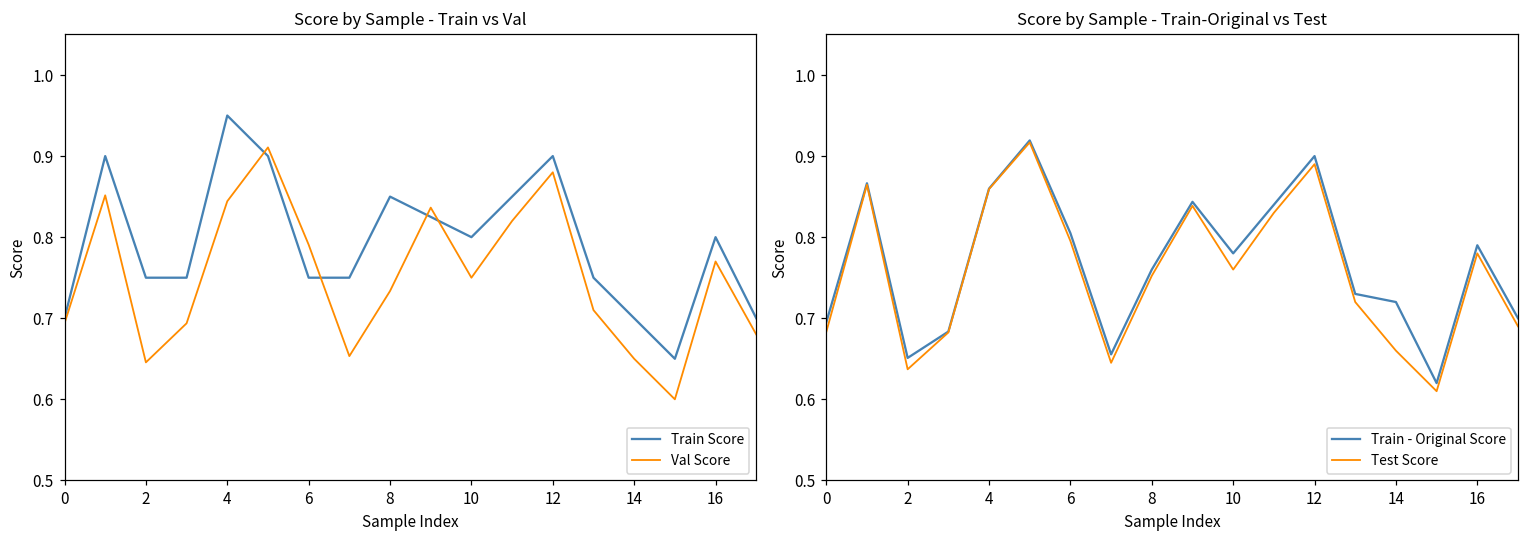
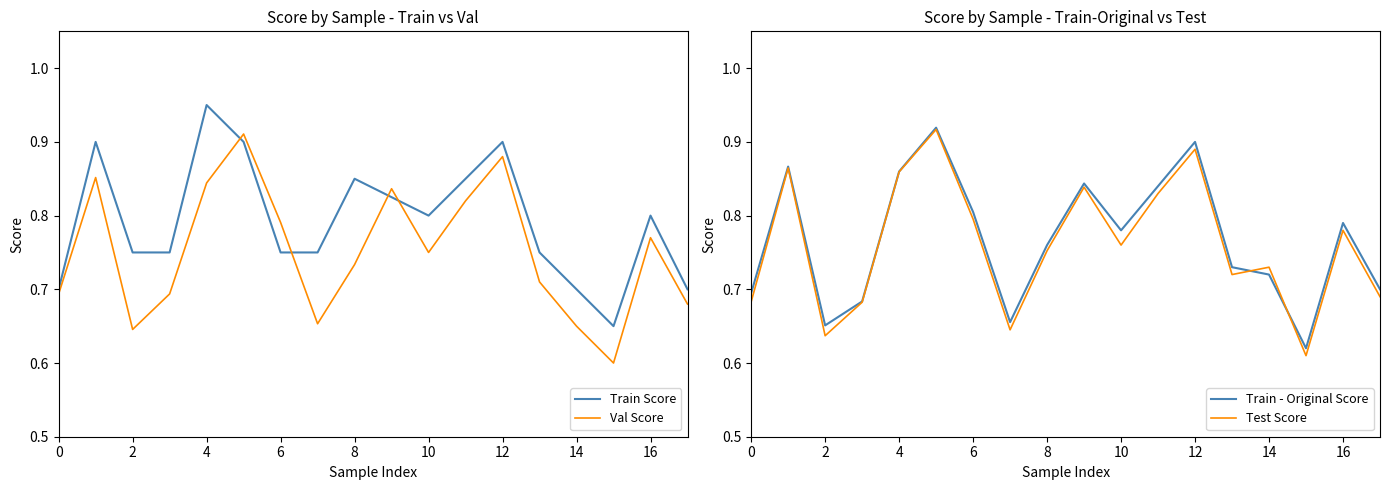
Score by Sample - Train-Original vs Test, Test Score, 14: 0.66 -> 0.73
